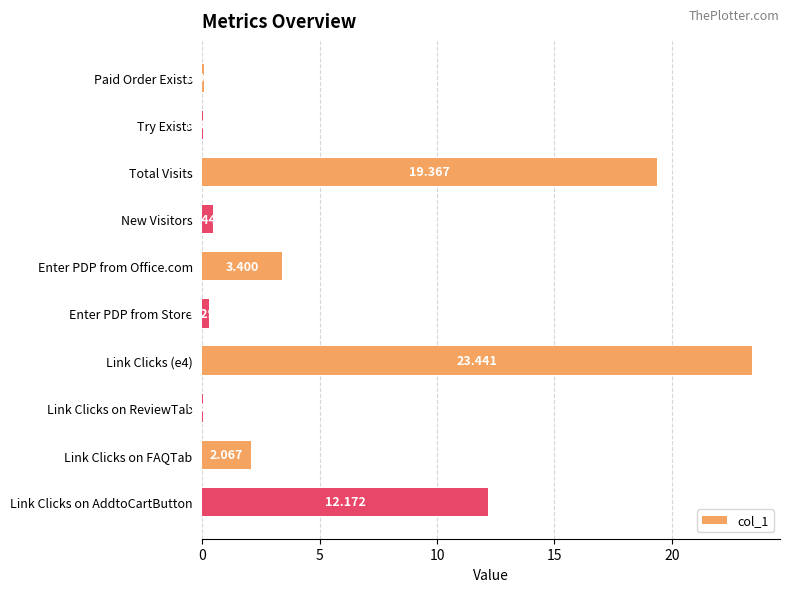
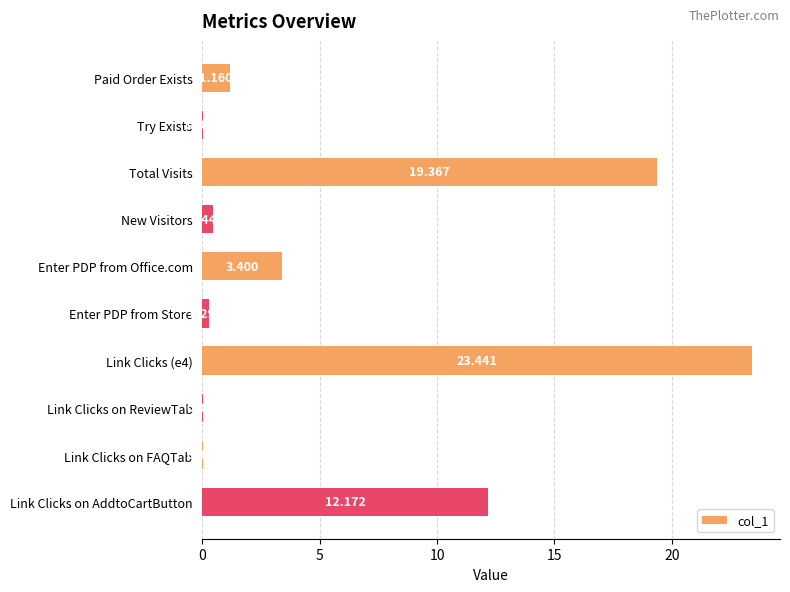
Paid Order Exists: 0.1 -> 1.2
Link Clicks on FAQTab: 2.1 -> 0.0
